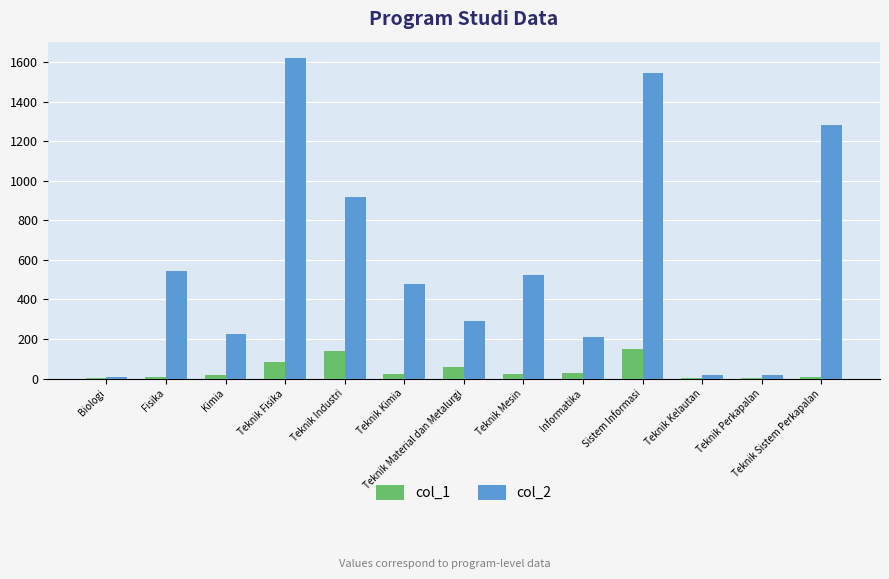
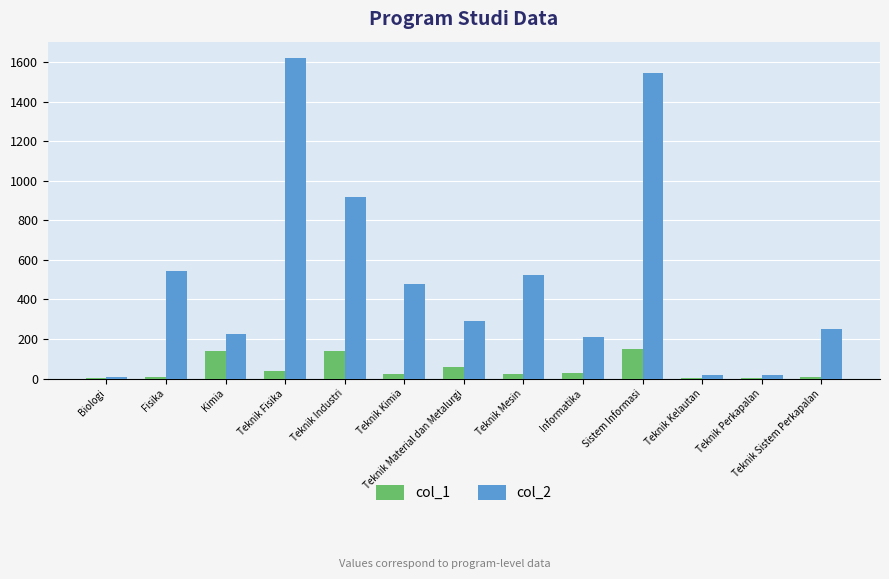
col_1, Kimia: 20 -> 140
col_1, Teknik Fisika: 80 -> 40
col_2, Teknik Sistem Perkapalan: 1280 -> 250
